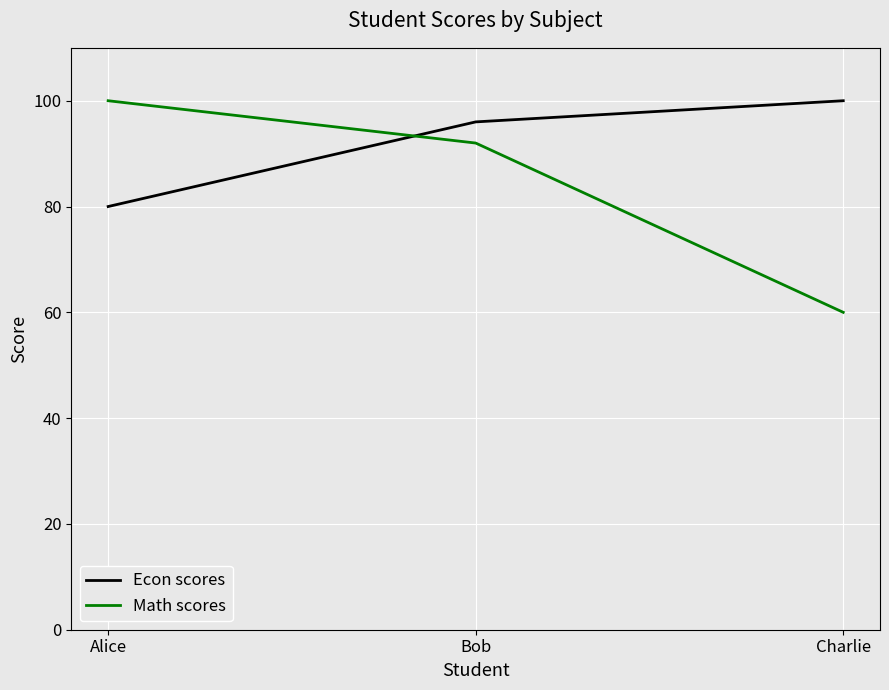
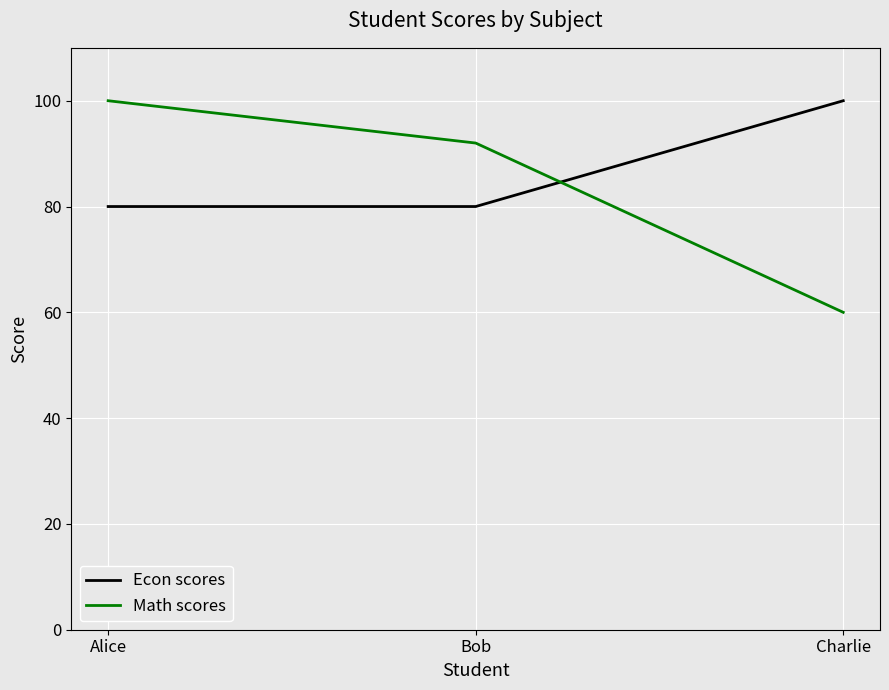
Econ scores, Bob: 96 -> 80
